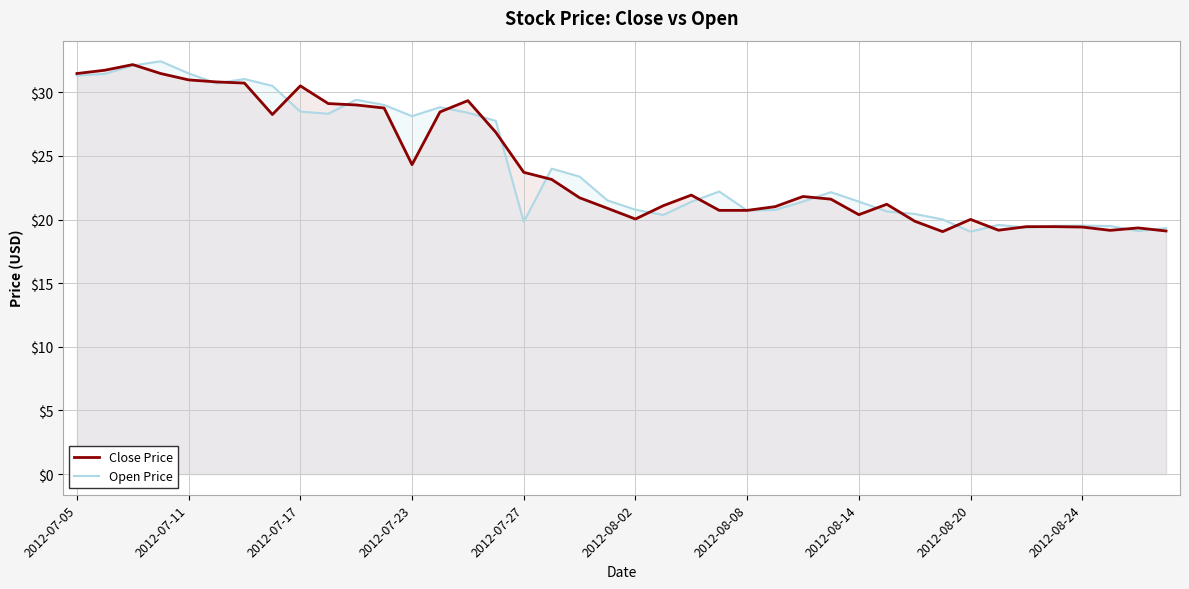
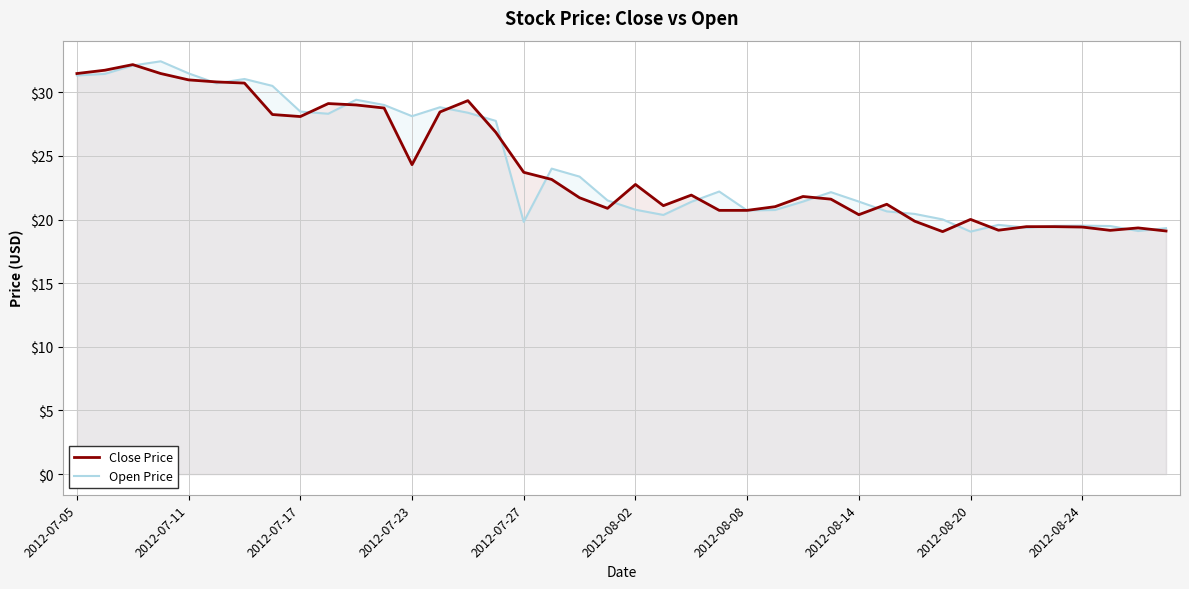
Close Price, 2012-07-17: $30.5 -> $28.1
Close Price, 2012-08-02: $20.0 -> $22.8
